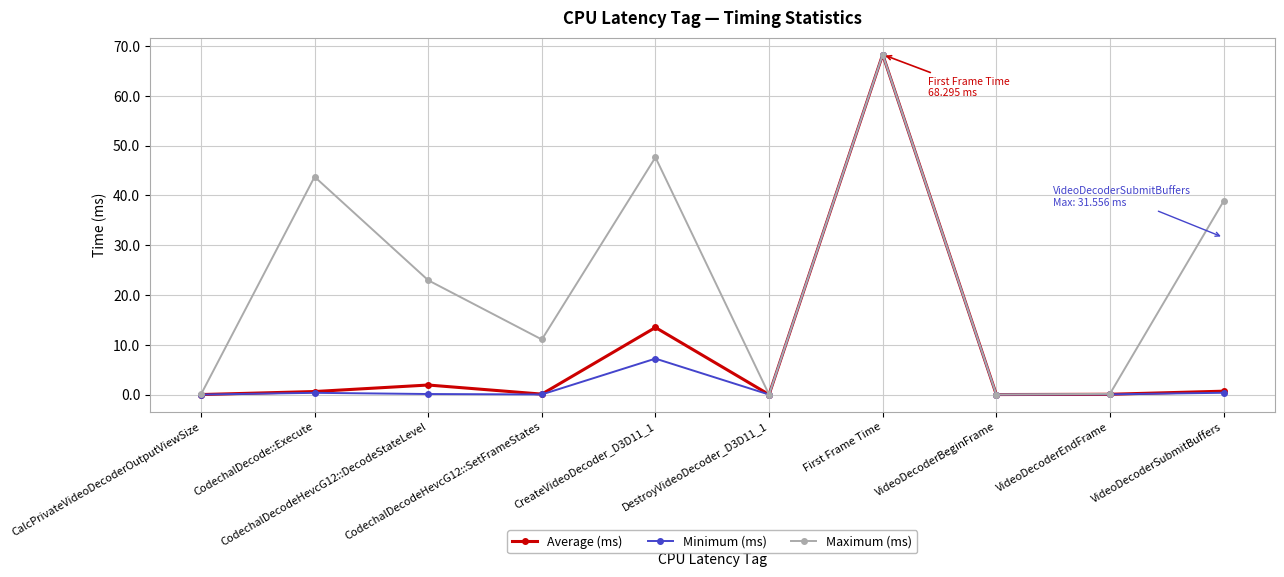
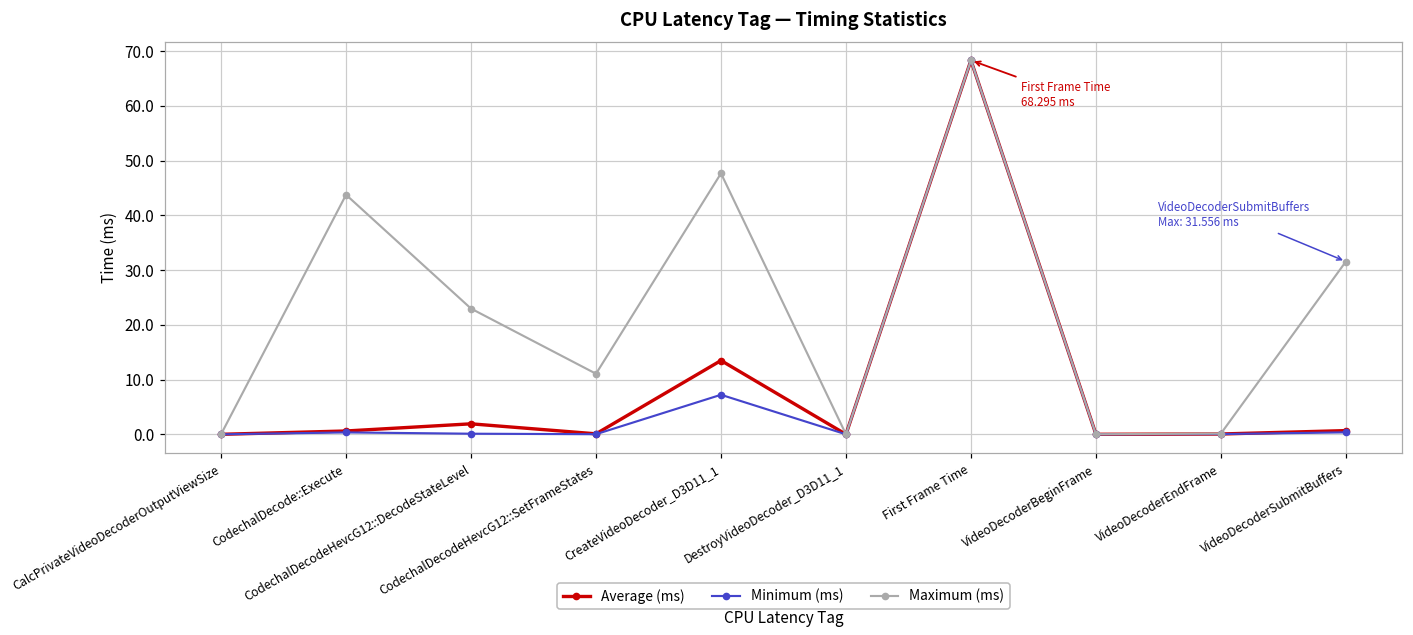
Maximum (ms), VideoDecoderSubmitBuffers: 39 -> 32
